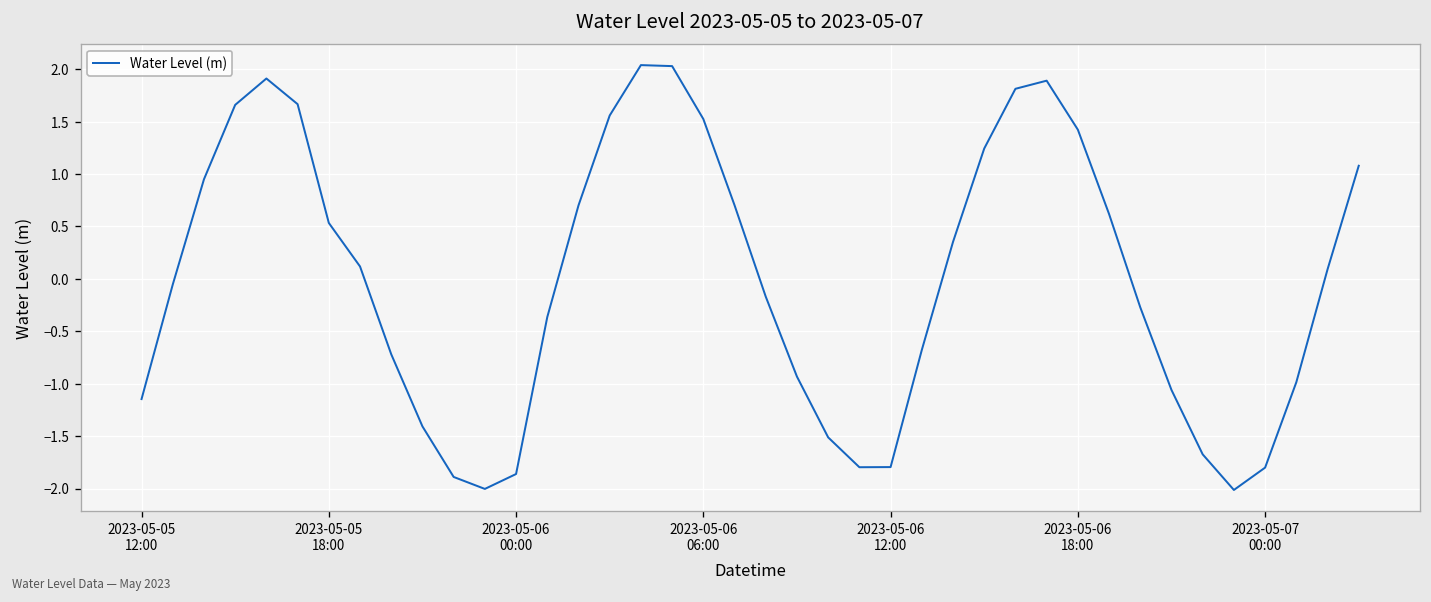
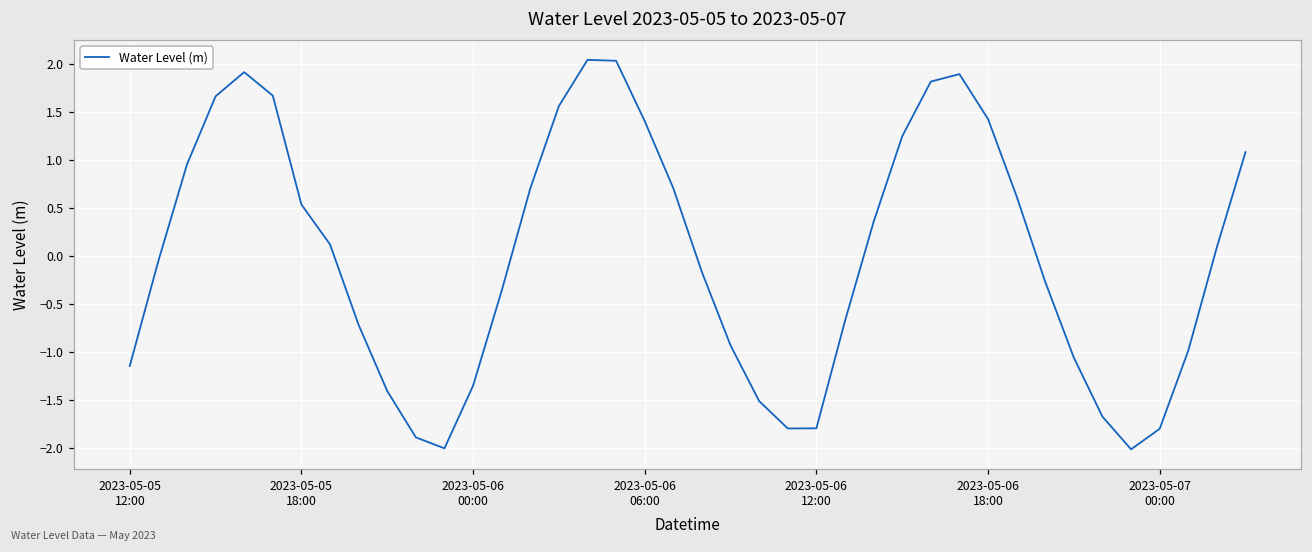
2023-05-06 00:00: -1.9 -> -1.4
2023-05-06 06:00: 1.5 -> 1.4
